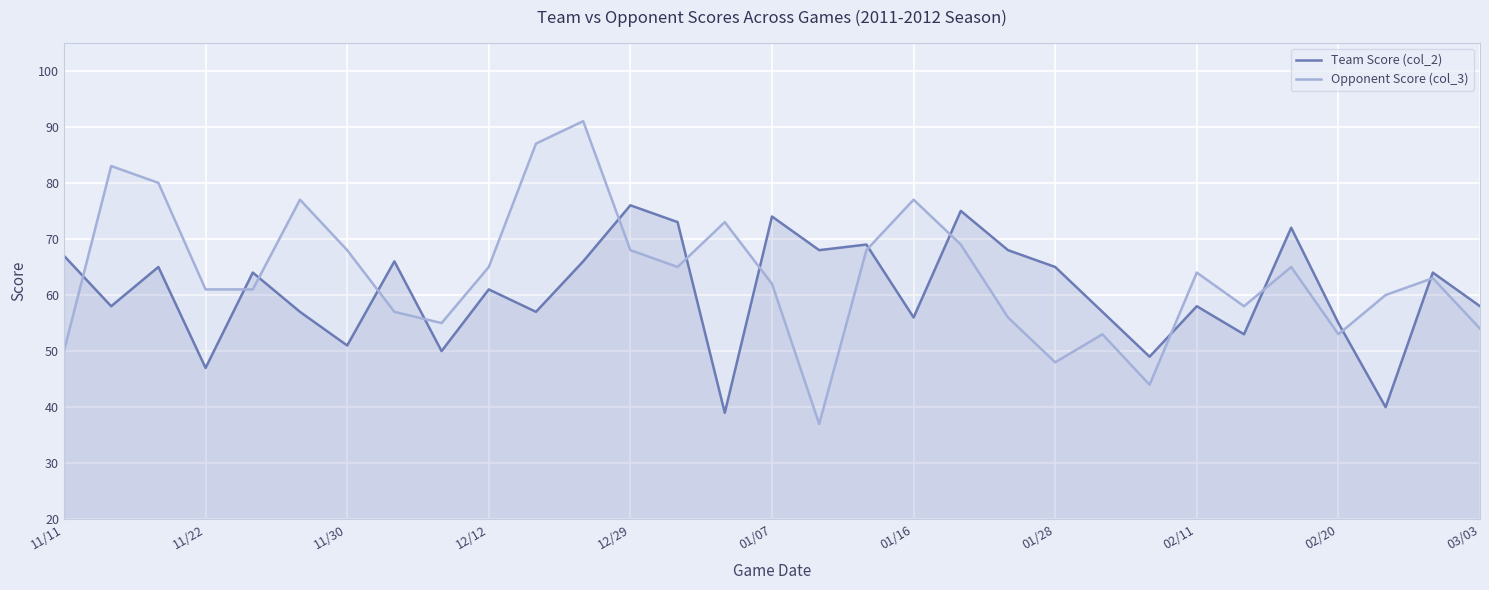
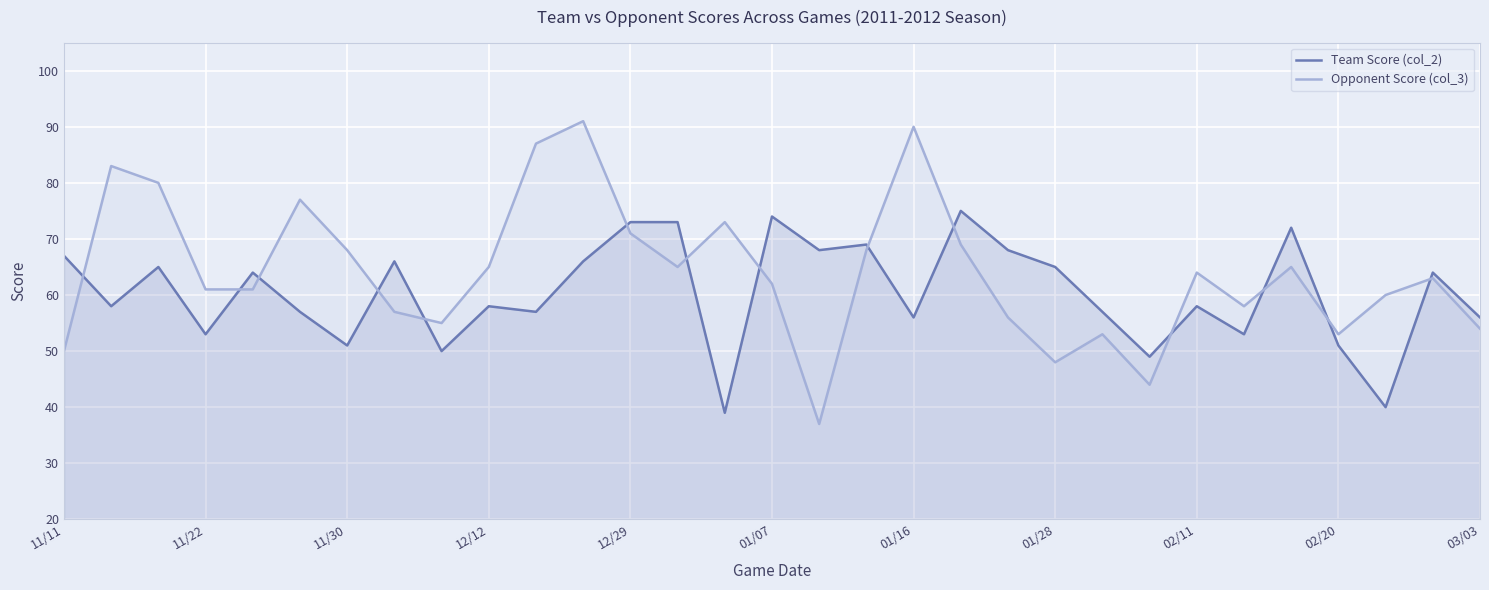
Team Score (col_2), 11/22: 47 -> 53
Team Score (col_2), 12/12: 61 -> 58
Team Score (col_2), 12/29: 76 -> 73
Opponent Score (col_3), 12/29: 68 -> 71
Opponent Score (col_3), 01/16: 77 -> 90
Team Score (col_2), 02/20: 55 -> 51
Team Score (col_2), 03/03: 58 -> 56
